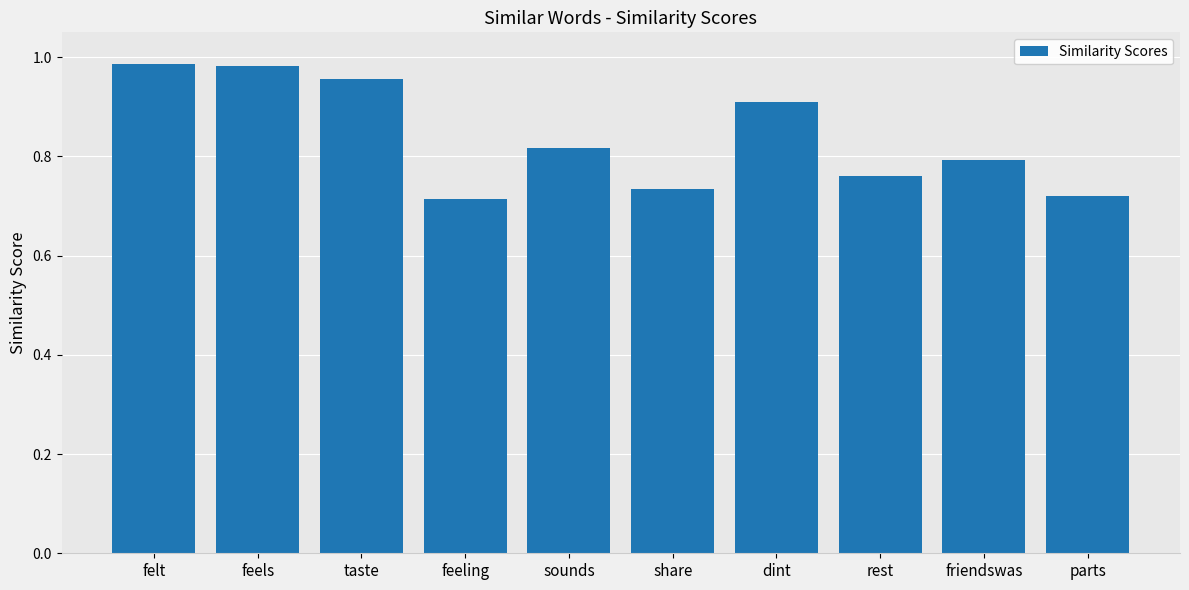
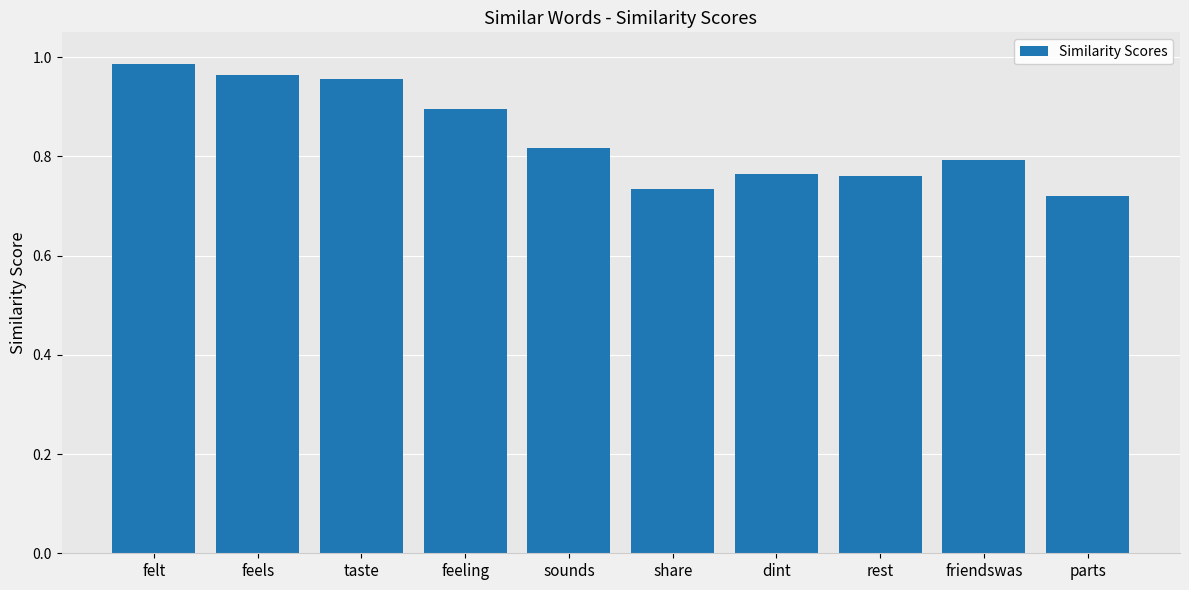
feels: 0.98 -> 0.96
feeling: 0.71 -> 0.90
dint: 0.91 -> 0.76
